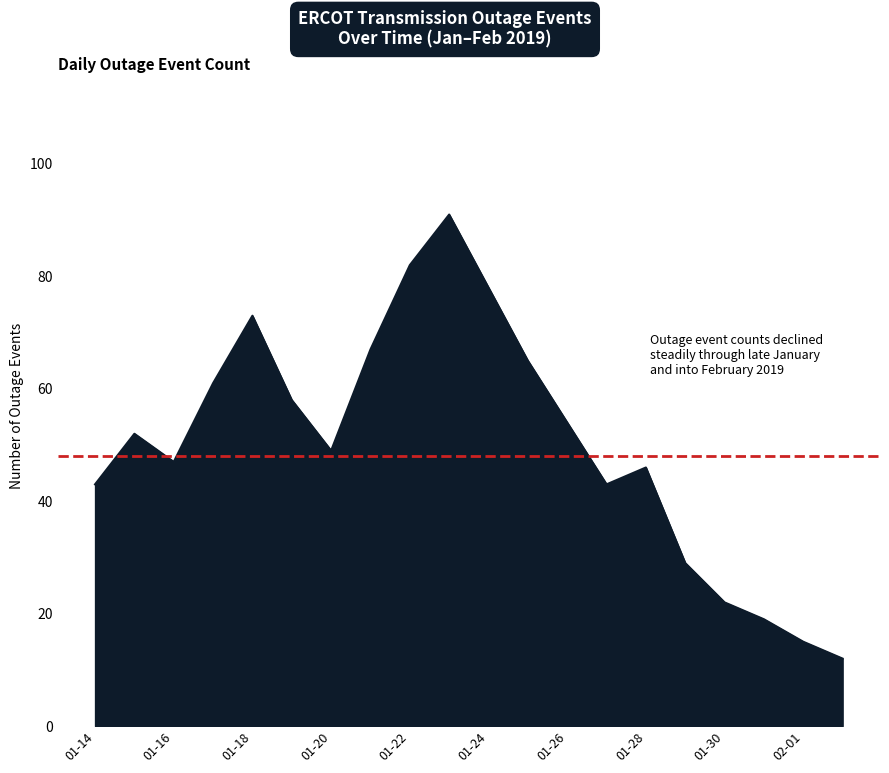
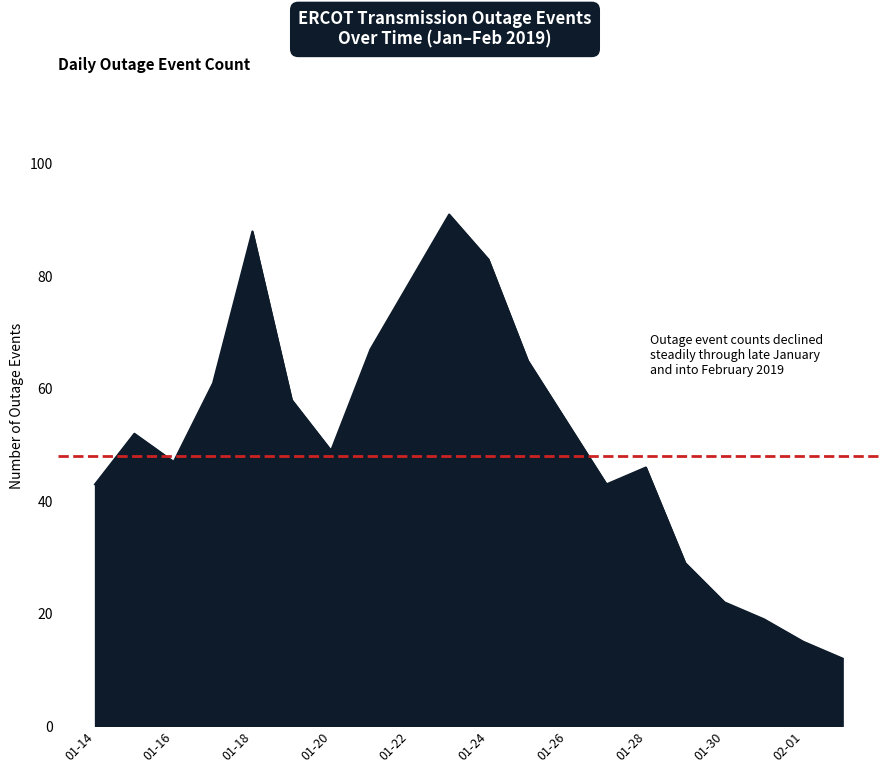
01-18: 73 -> 88
01-22: 82 -> 79
01-24: 78 -> 83
